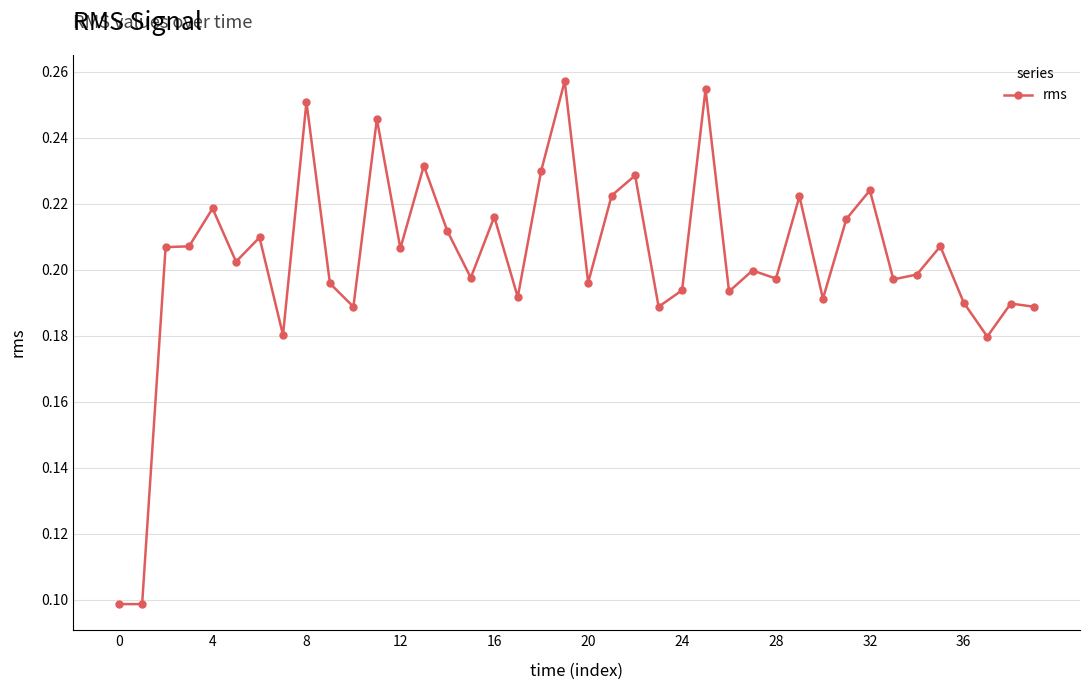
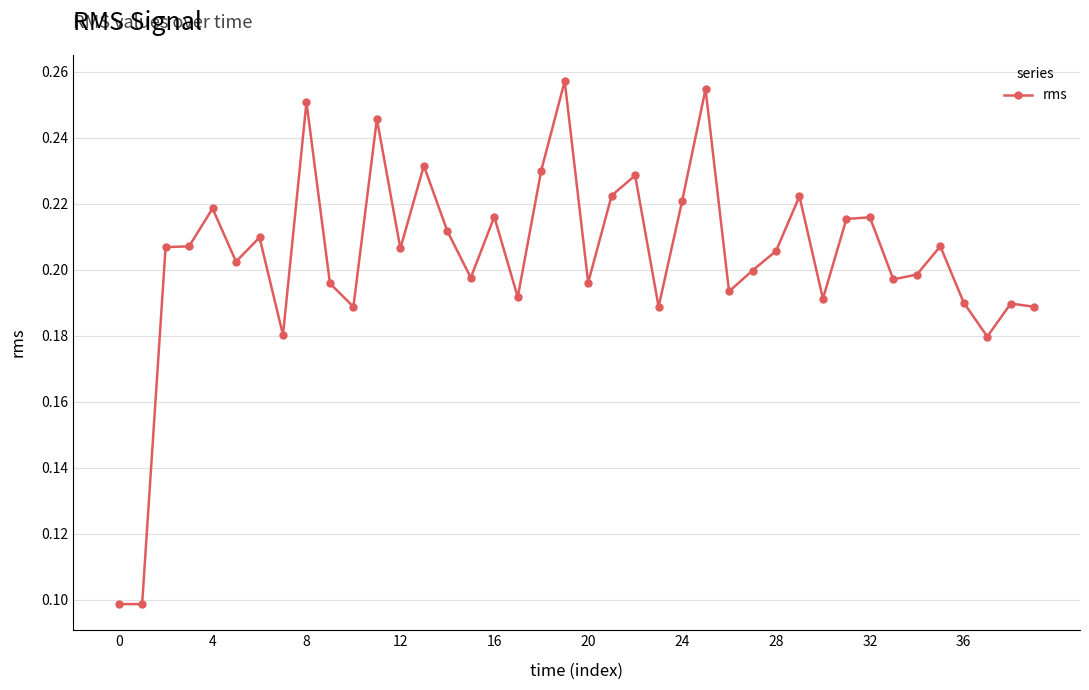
24: 0.194 -> 0.221
28: 0.197 -> 0.206
32: 0.224 -> 0.216
